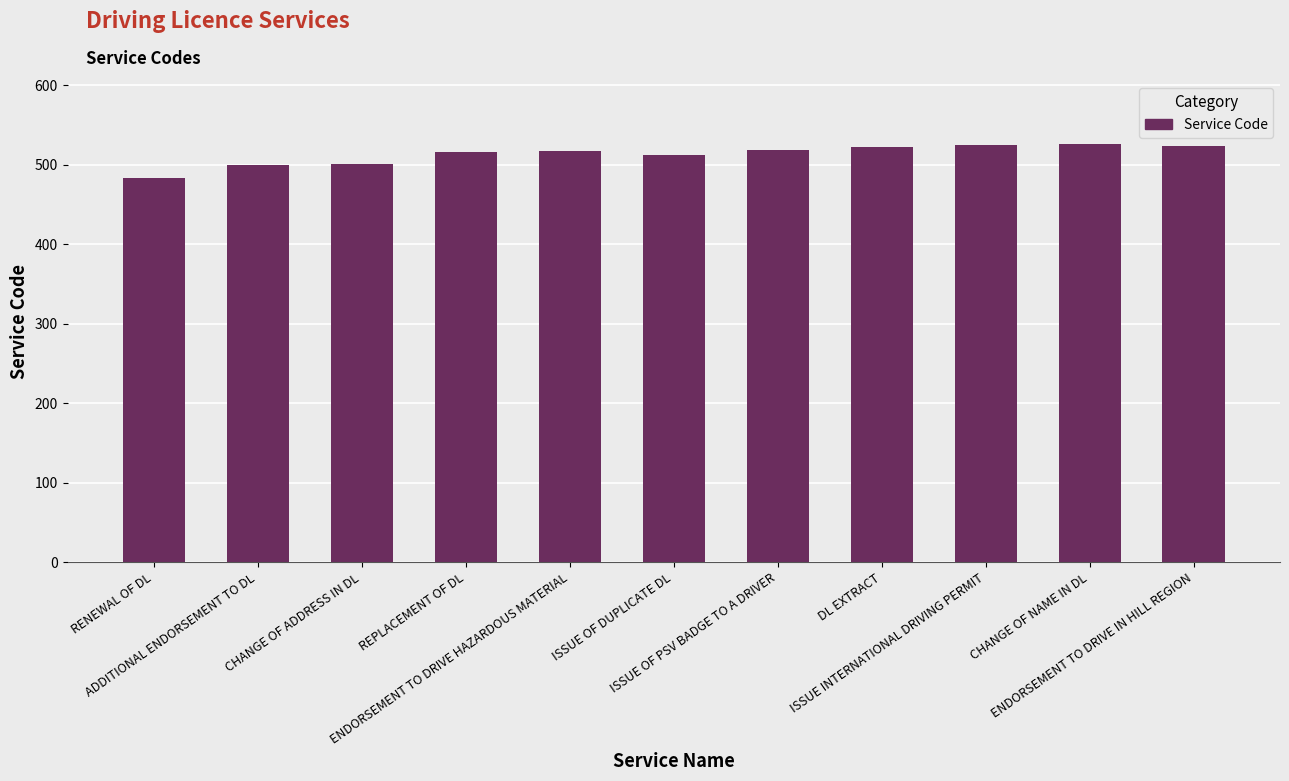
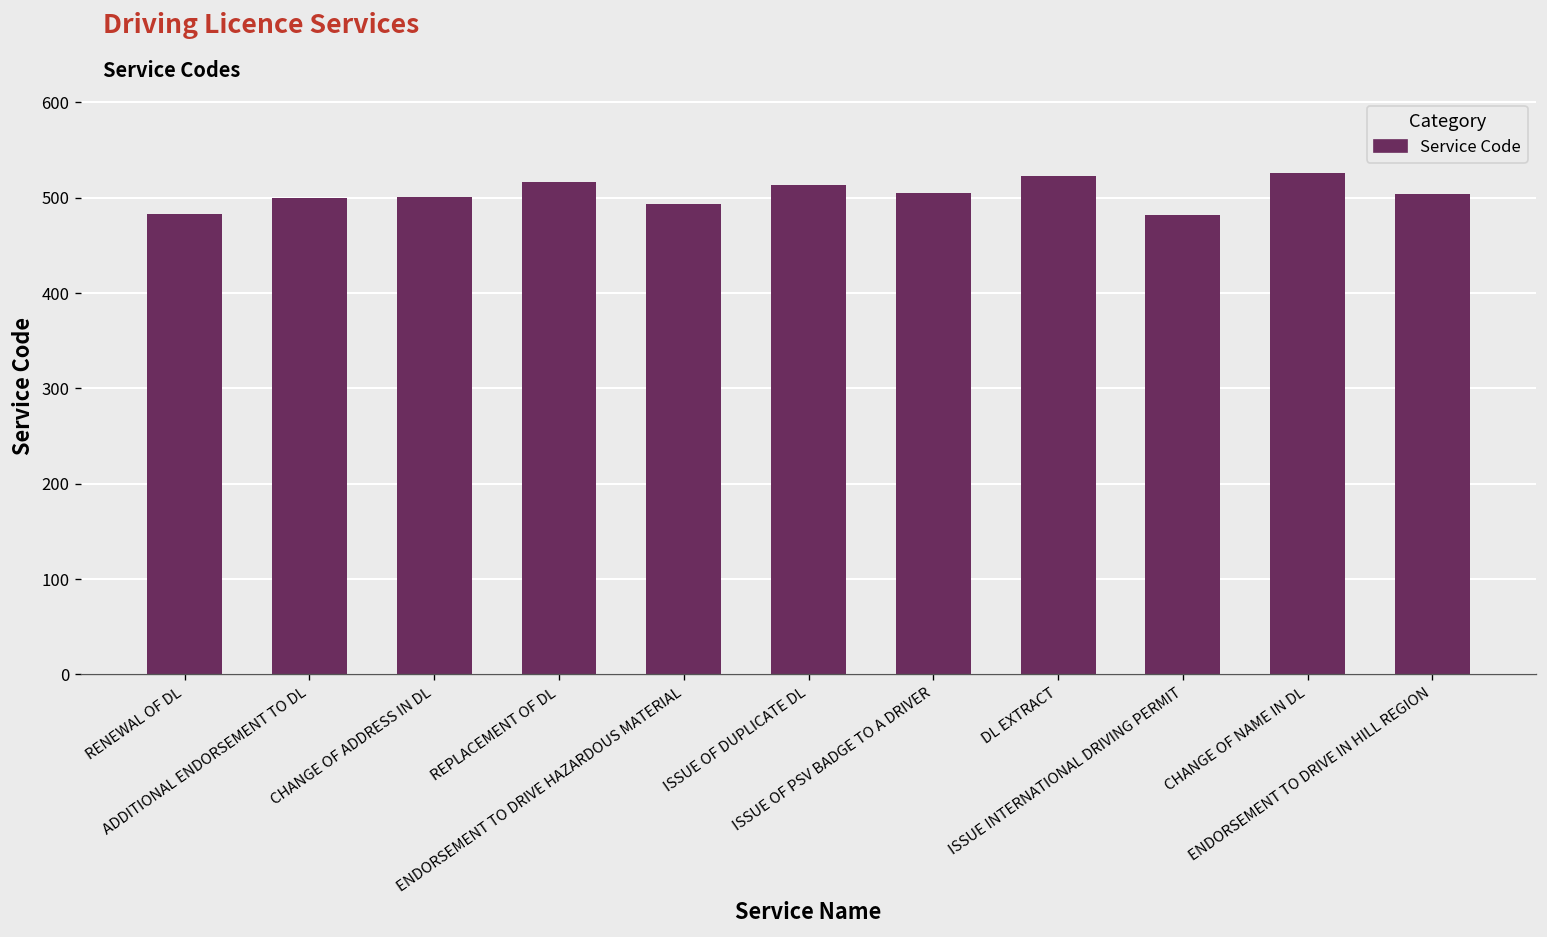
ENDORSEMENT TO DRIVE HAZARDOUS MATERIAL: 520 -> 490
ISSUE OF PSV BADGE TO A DRIVER: 520 -> 510
ISSUE INTERNATIONAL DRIVING PERMIT: 530 -> 480
ENDORSEMENT TO DRIVE IN HILL REGION: 520 -> 500
